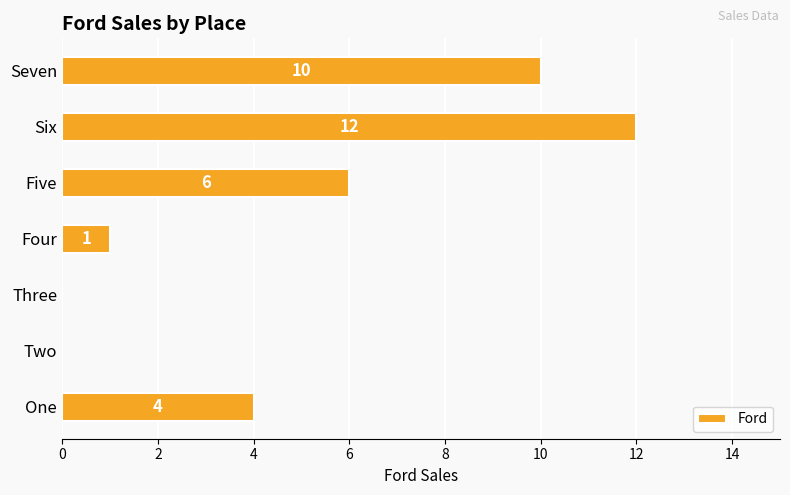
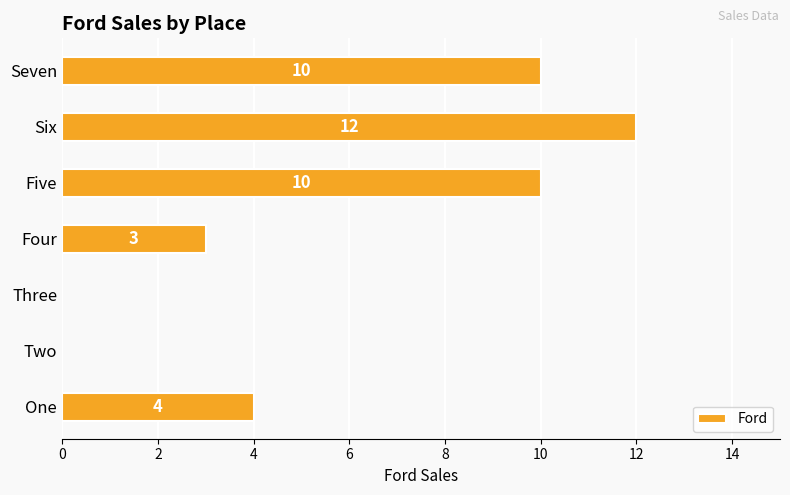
Five: 6 -> 10
Four: 1 -> 3
